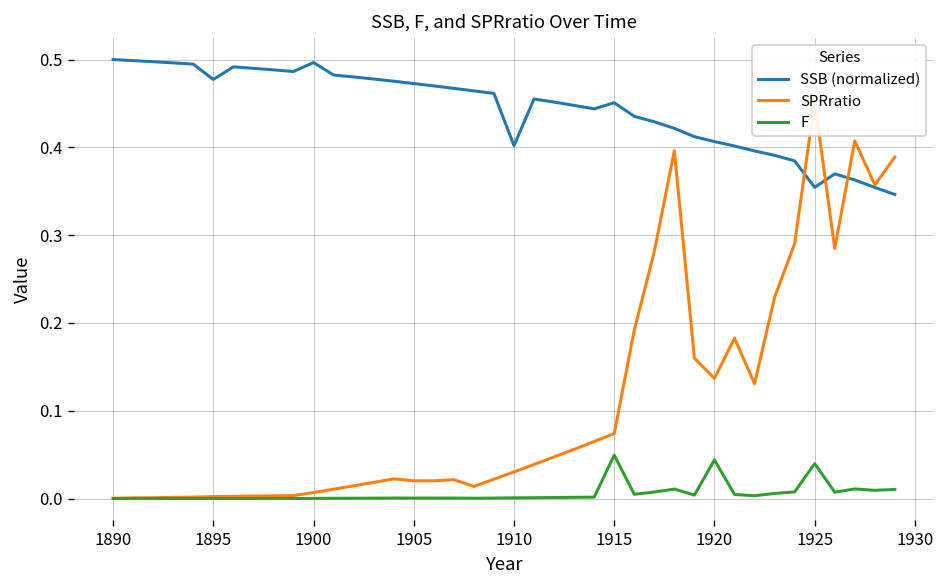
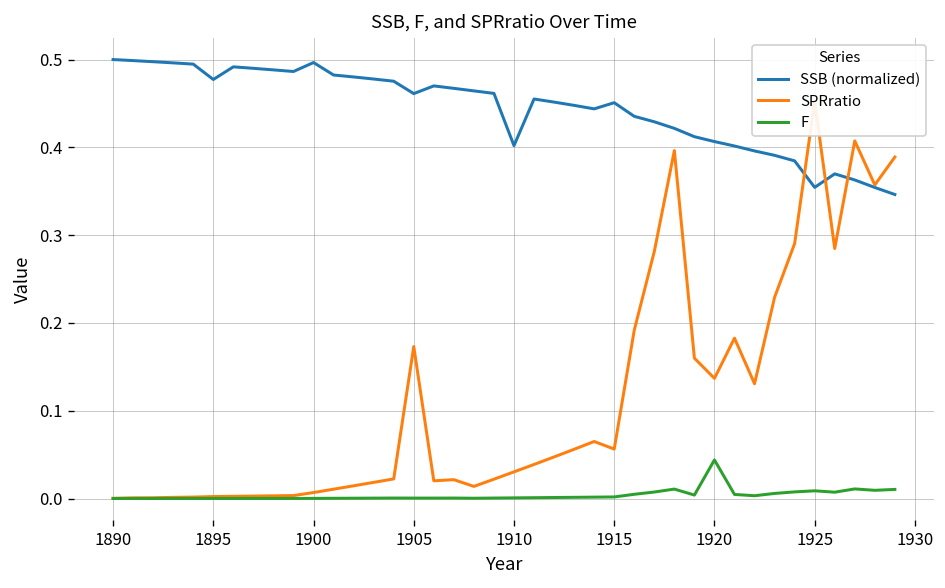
SSB (normalized), 1905: 0.47 -> 0.46
SPRratio, 1905: 0.02 -> 0.17
SPRratio, 1915: 0.07 -> 0.06
F, 1915: 0.05 -> 0.00
F, 1925: 0.04 -> 0.01
